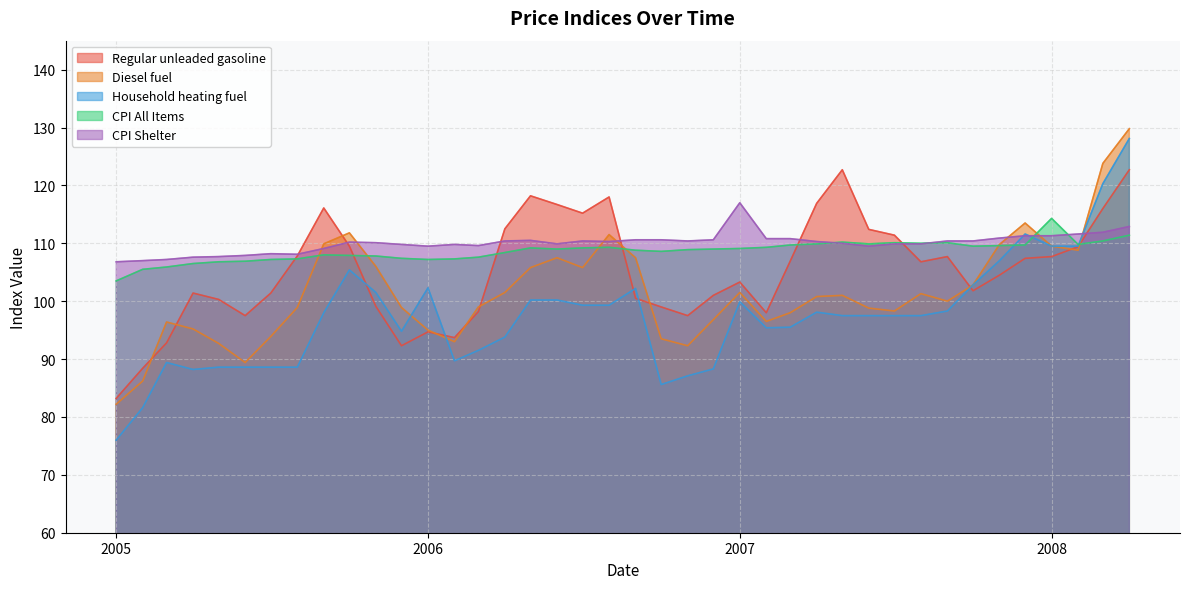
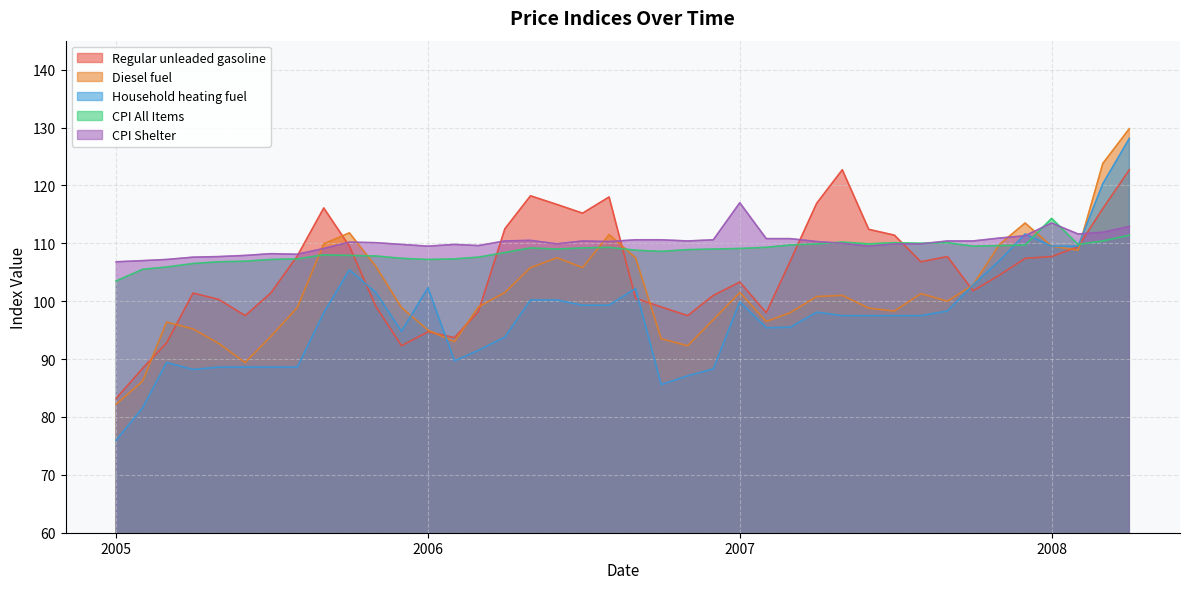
CPI Shelter, 2008: 111 -> 114
